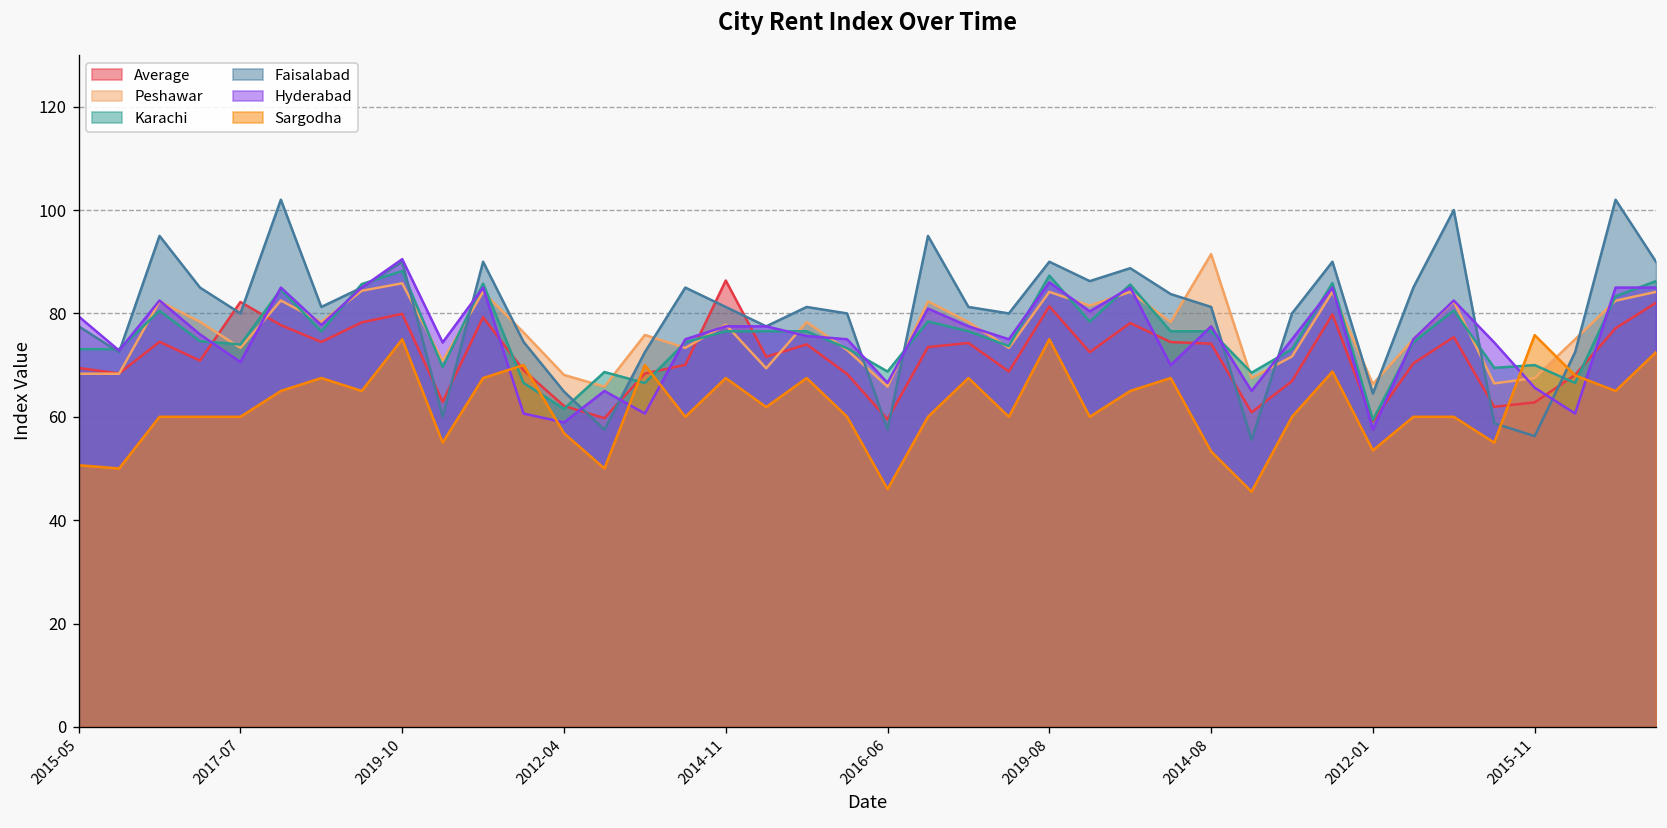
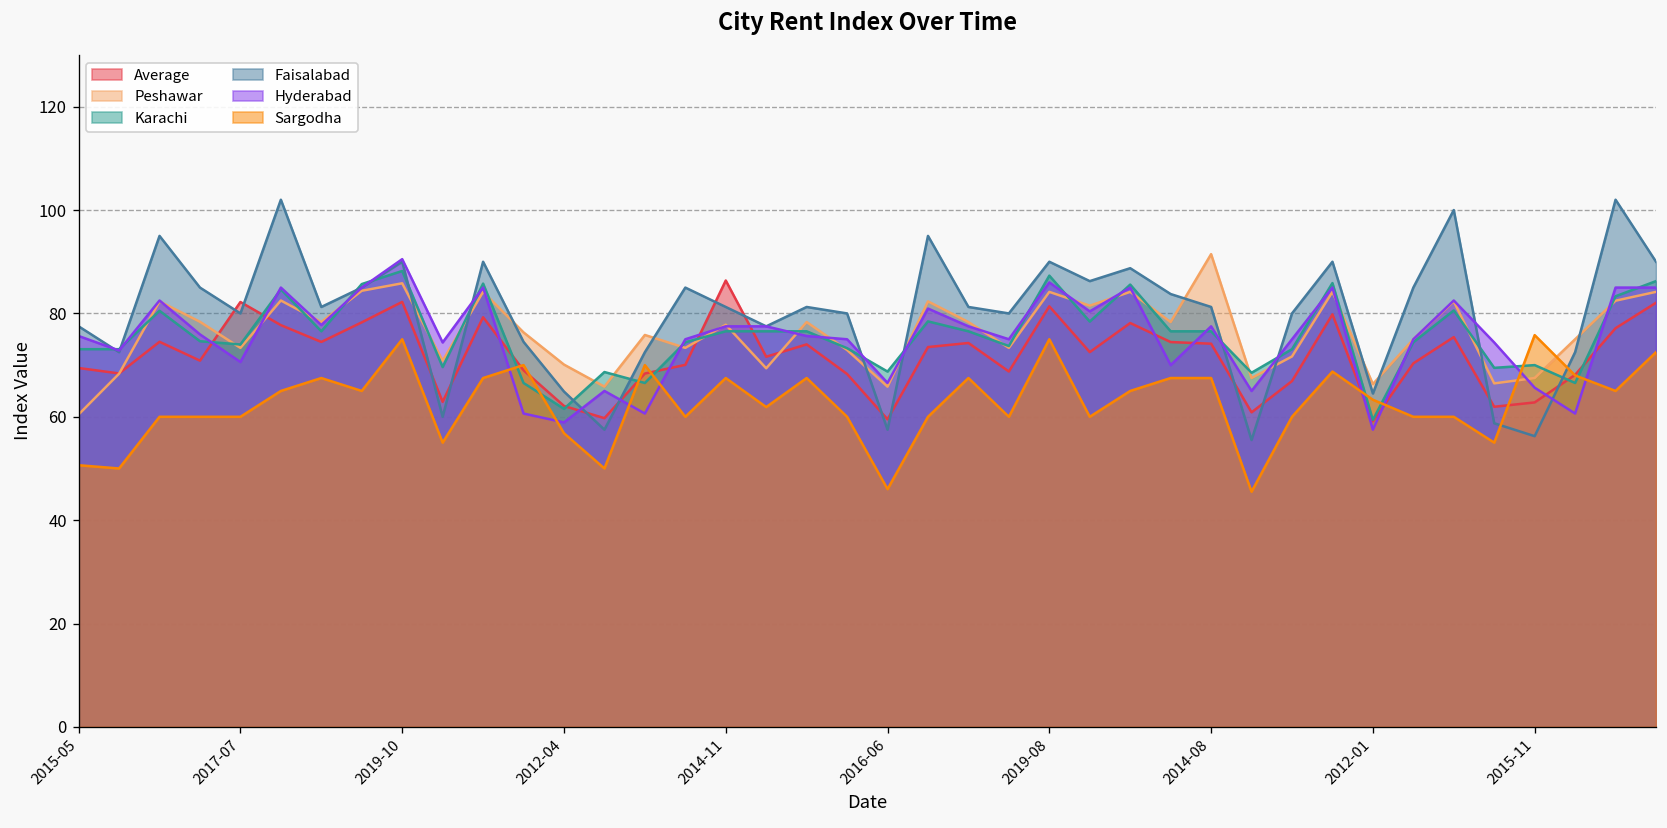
Peshawar, 2015-05: 68 -> 60
Hyderabad, 2015-05: 79 -> 76
Average, 2019-10: 80 -> 82
Peshawar, 2012-04: 68 -> 70
Sargodha, 2014-08: 53 -> 68
Sargodha, 2012-01: 54 -> 63
